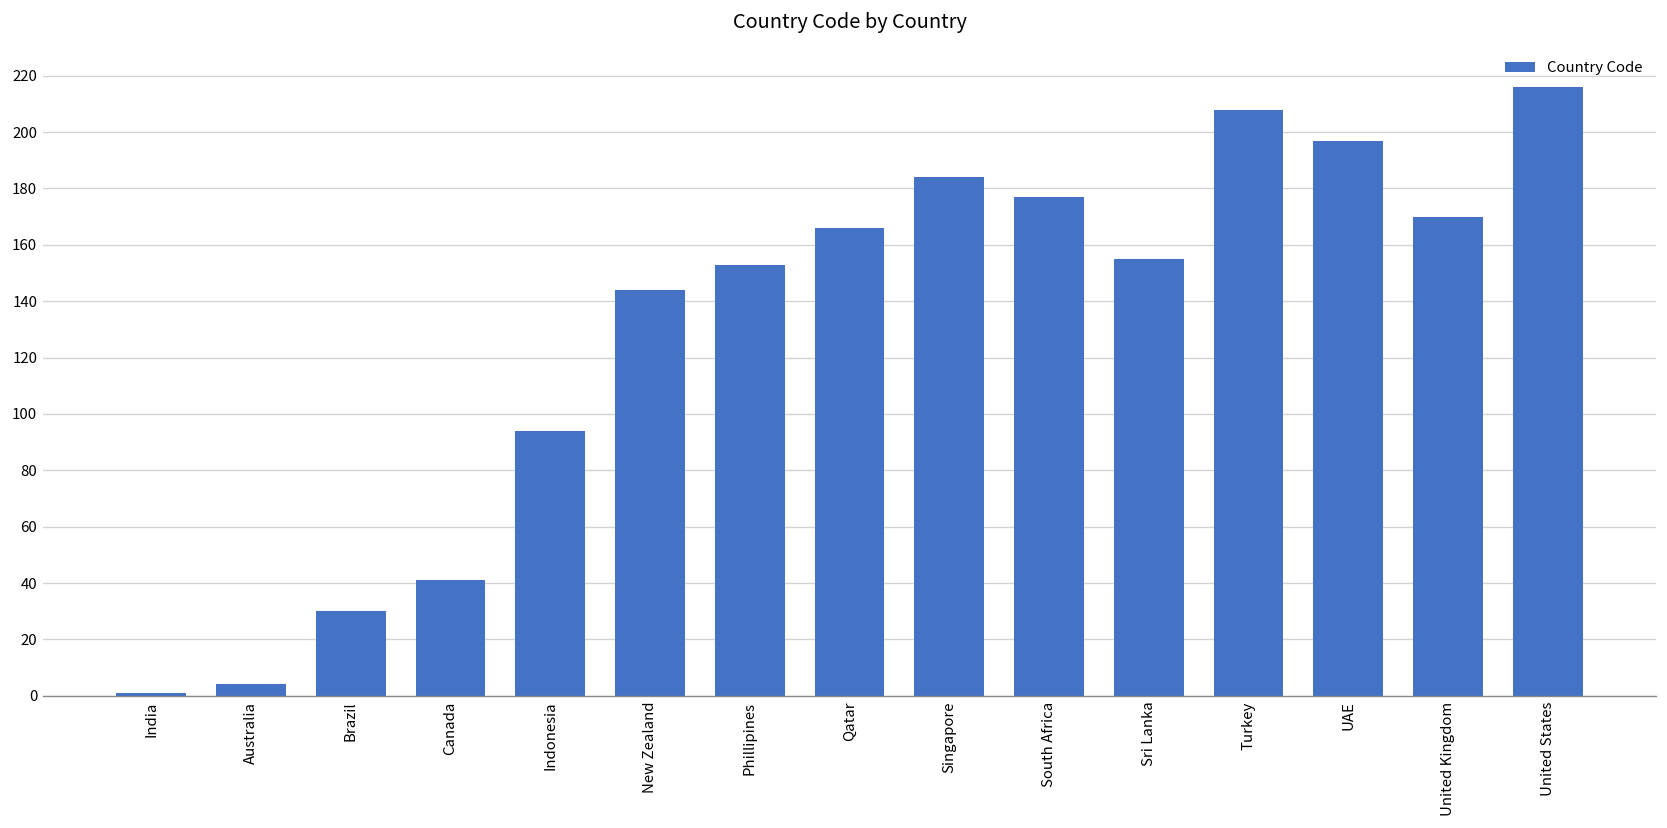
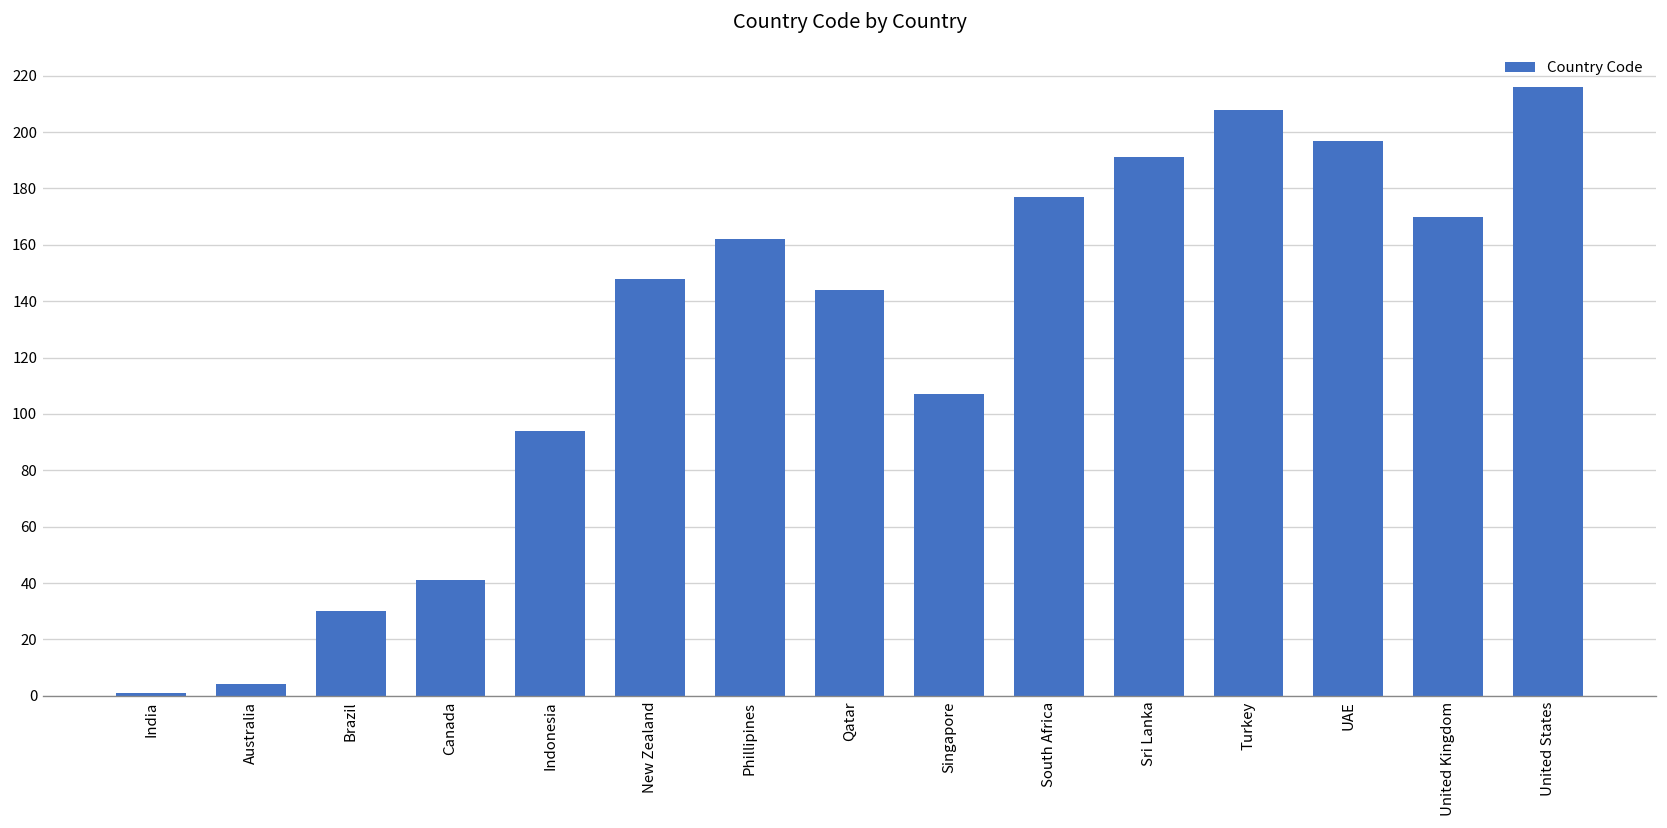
New Zealand: 144 -> 148
Phillipines: 153 -> 162
Qatar: 166 -> 144
Singapore: 184 -> 107
Sri Lanka: 155 -> 191
